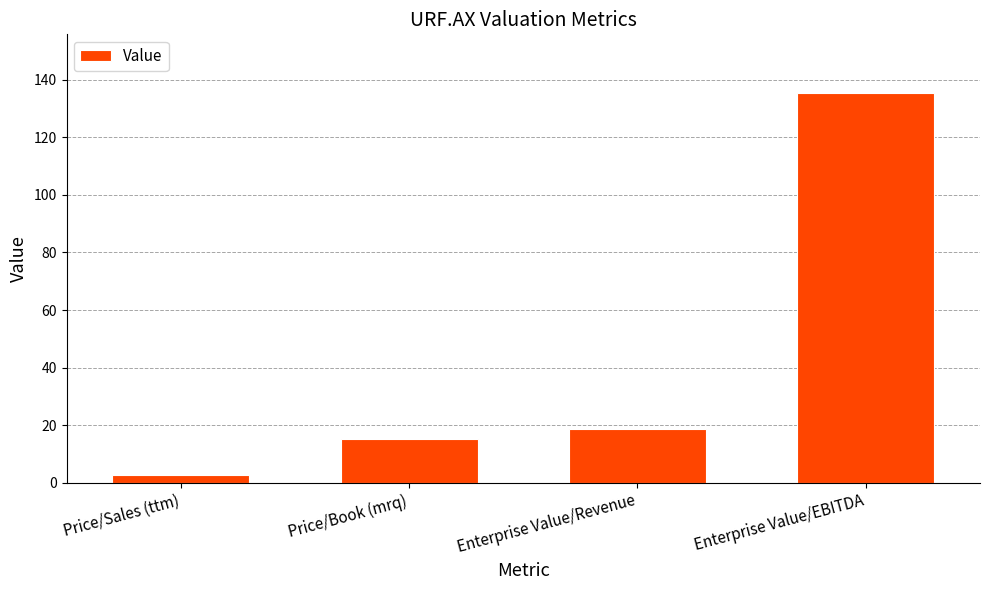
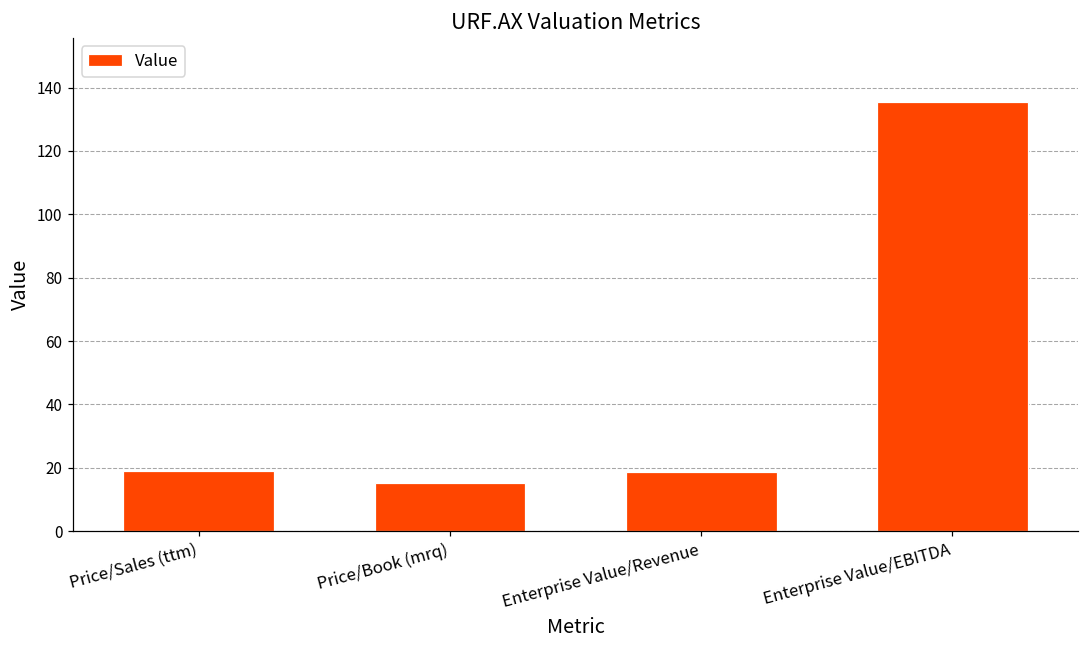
Price/Sales (ttm): 3 -> 19
